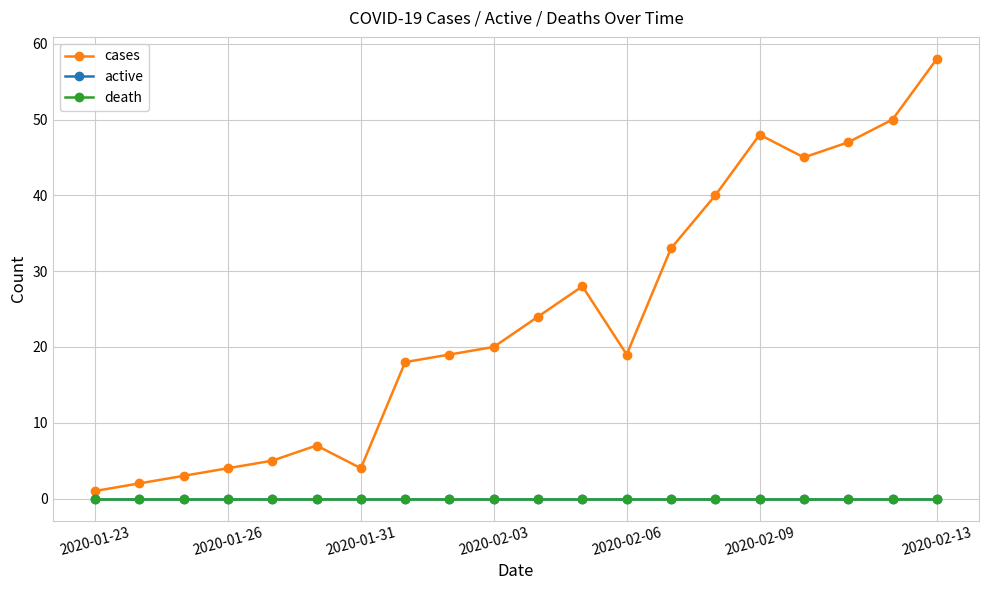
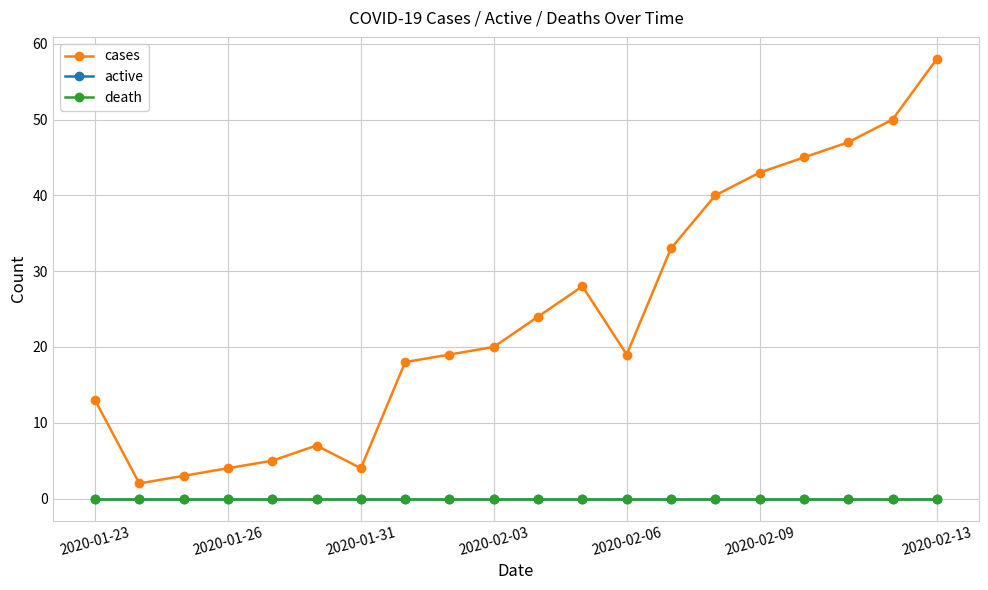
cases, 2020-01-23: 1 -> 13
cases, 2020-02-09: 48 -> 43
